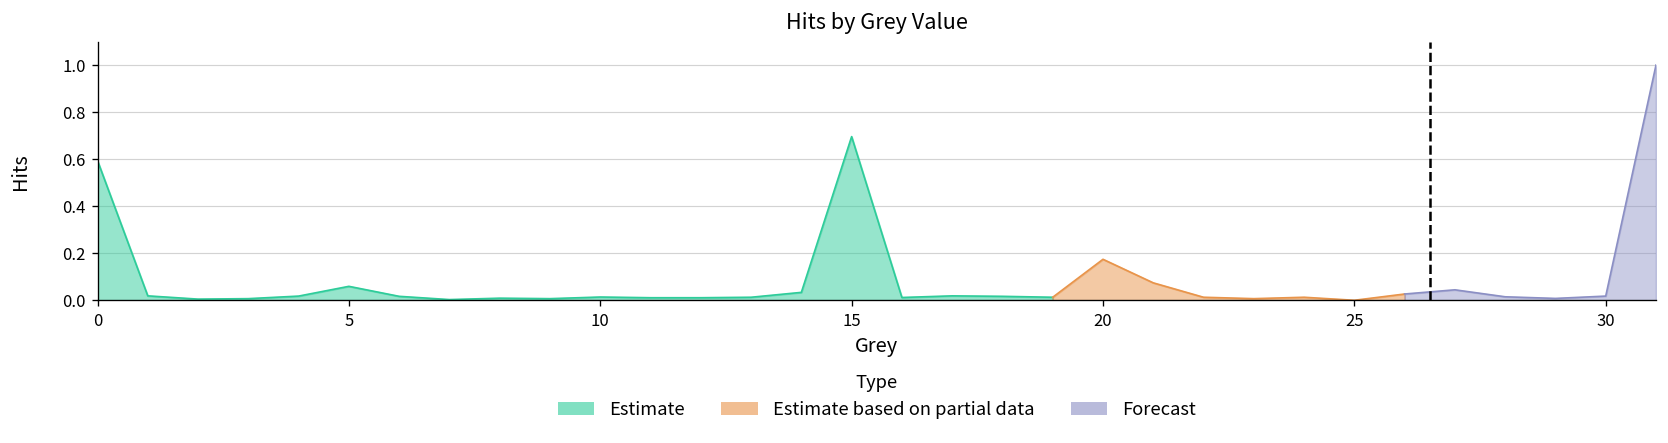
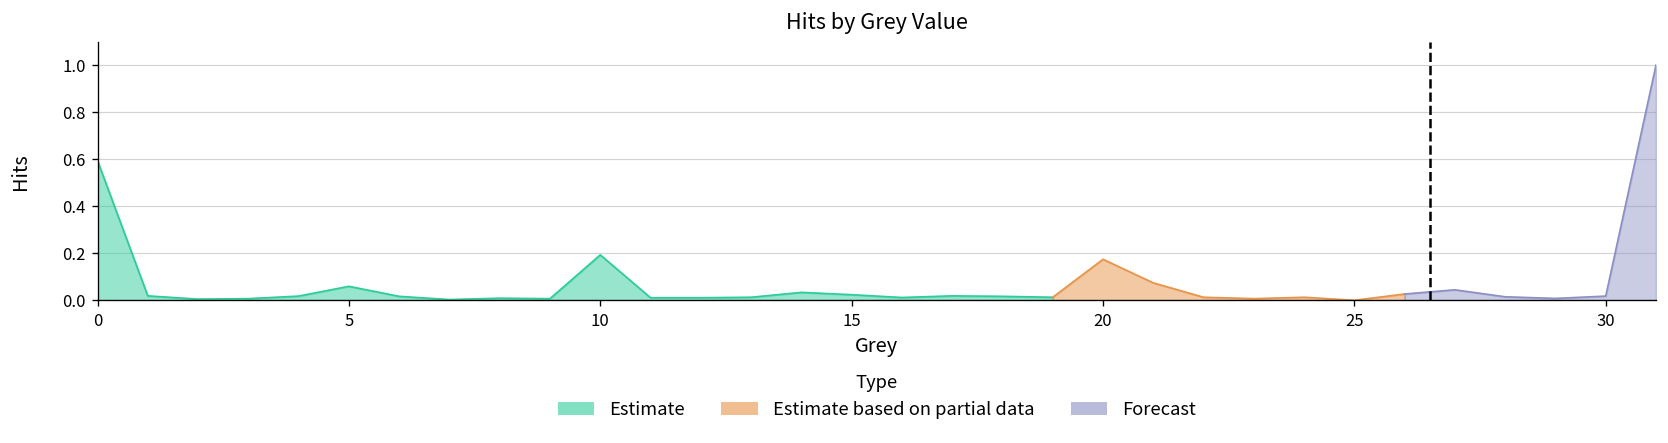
Estimate, 10: 0.01 -> 0.19
Estimate, 15: 0.70 -> 0.02
